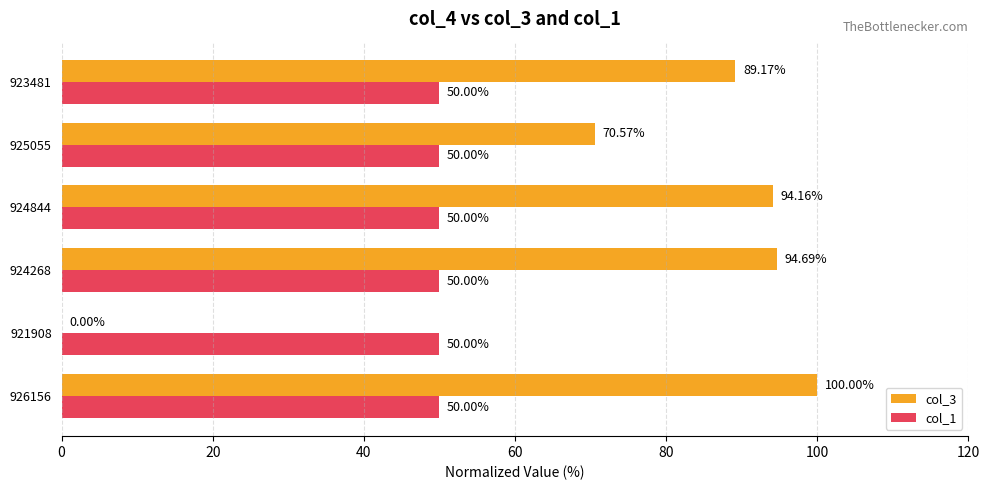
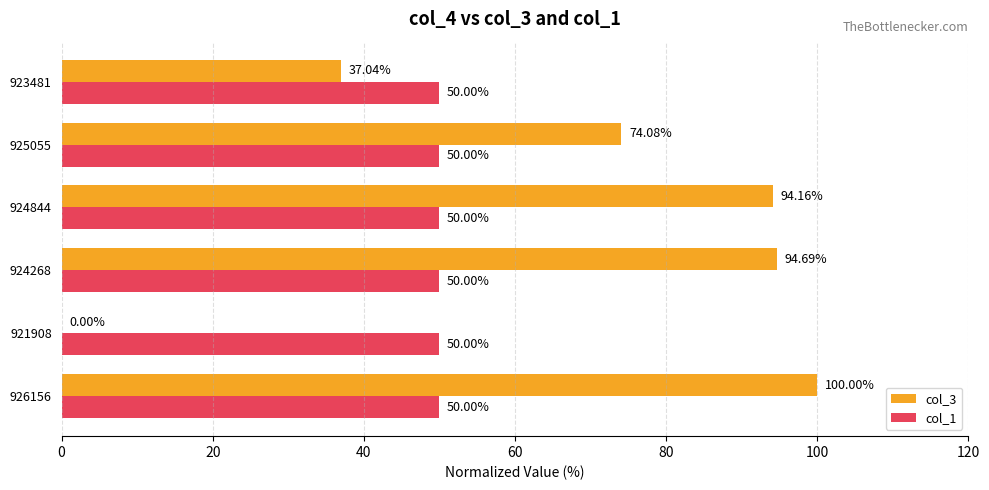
col_3, 923481: 89.17% -> 37.04%
col_3, 925055: 70.57% -> 74.08%
